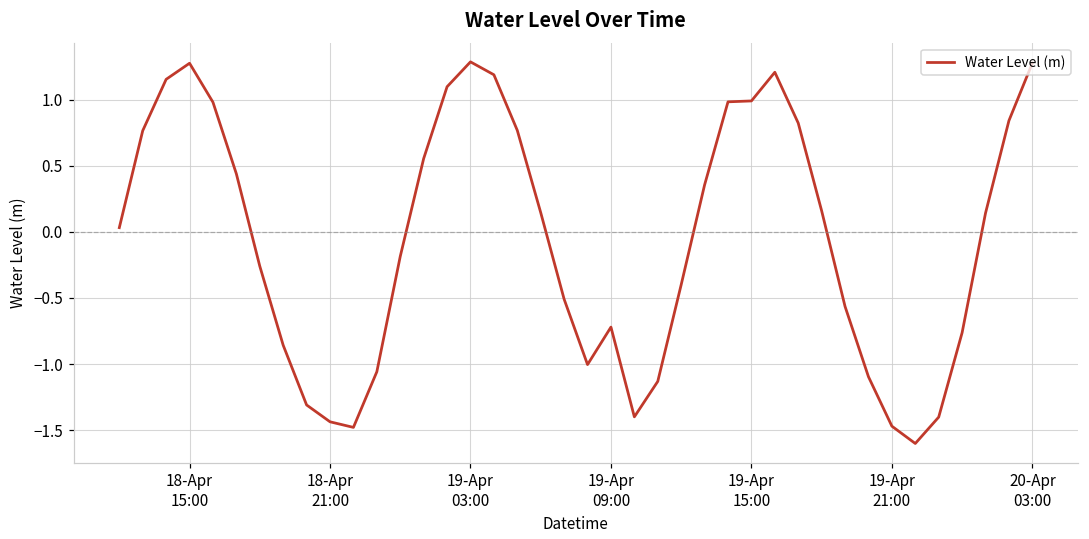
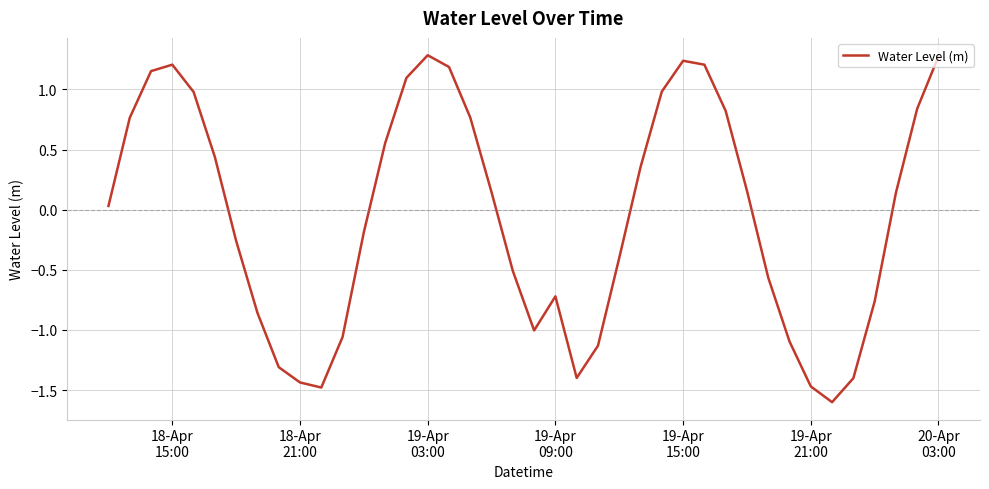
18-Apr 15:00: 1.27 -> 1.21
19-Apr 15:00: 0.99 -> 1.24
